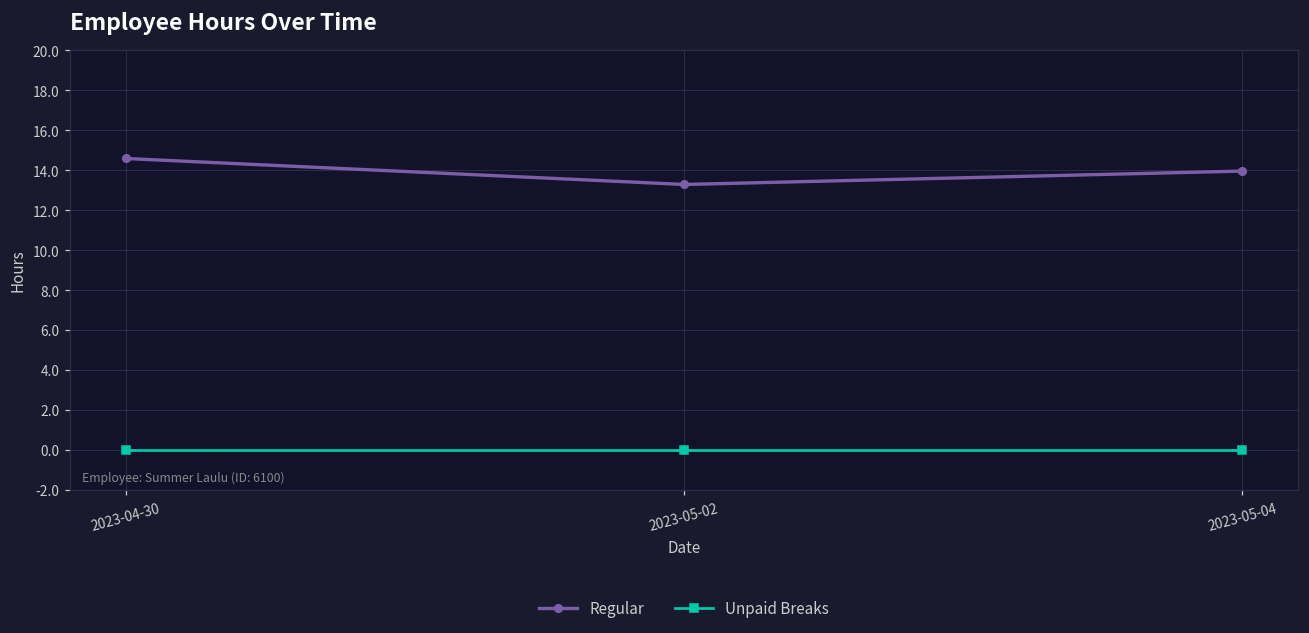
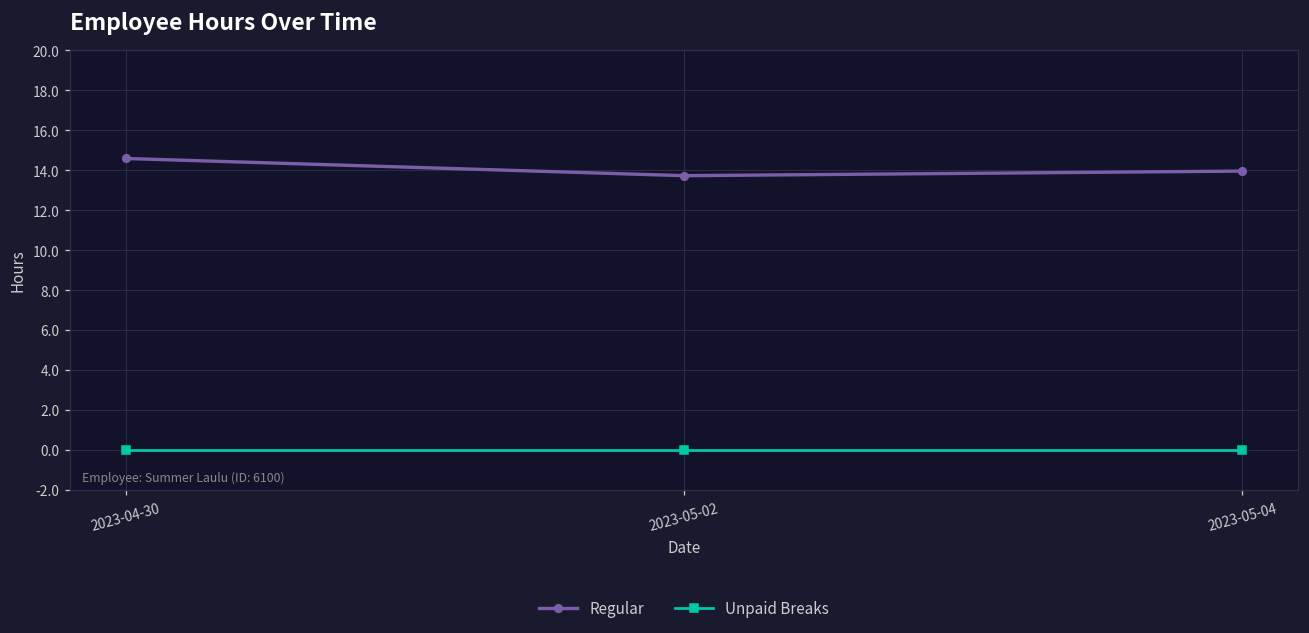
Regular, 2023-05-02: 13.3 -> 13.7
